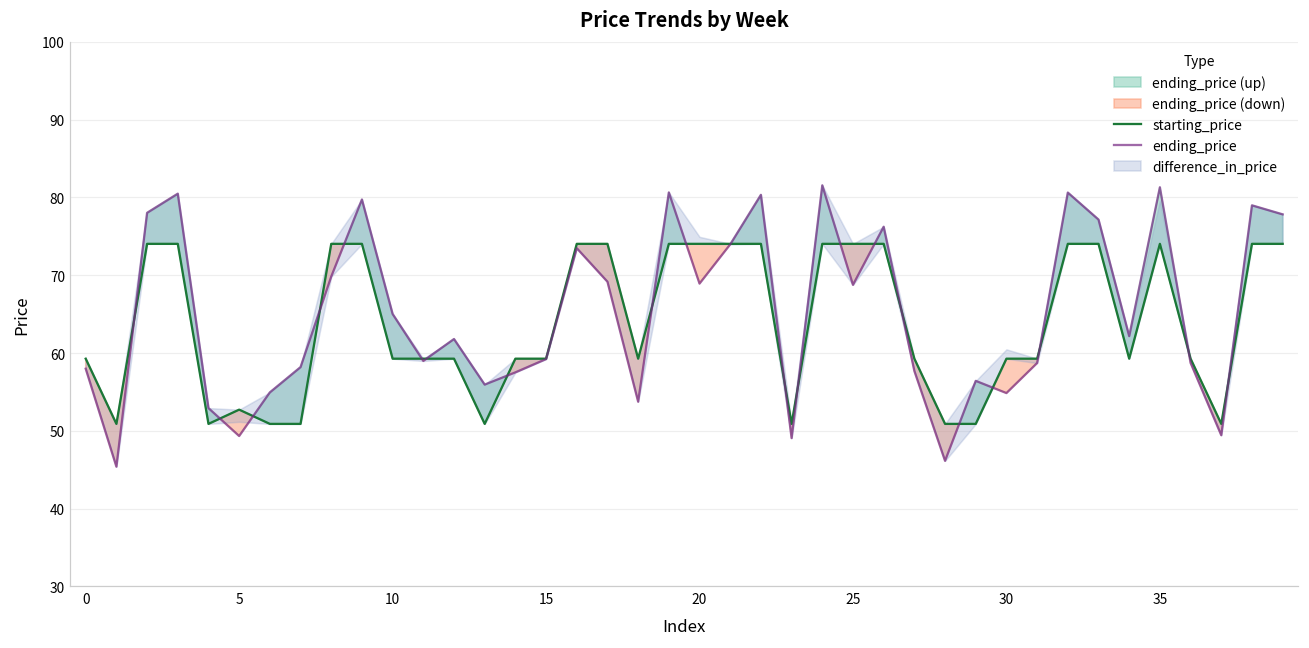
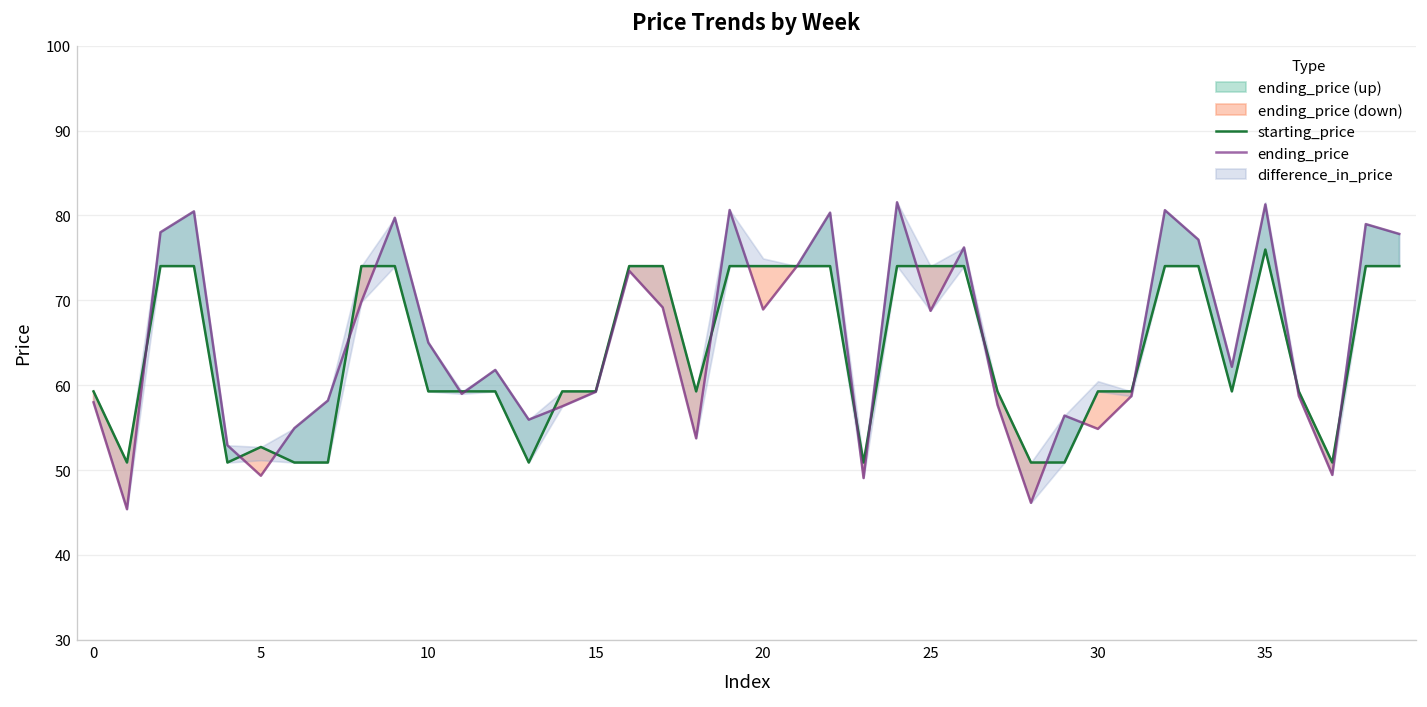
starting_price, 35: 74 -> 76
